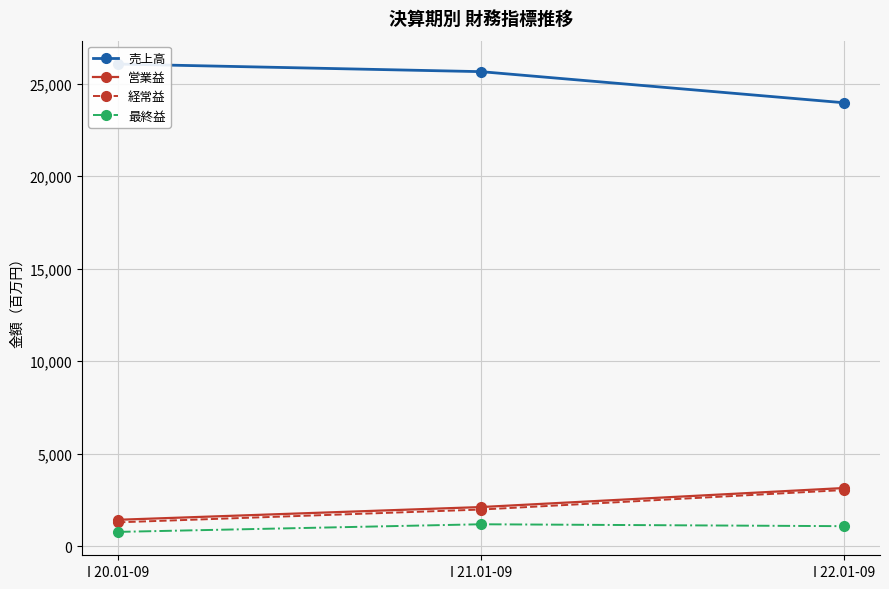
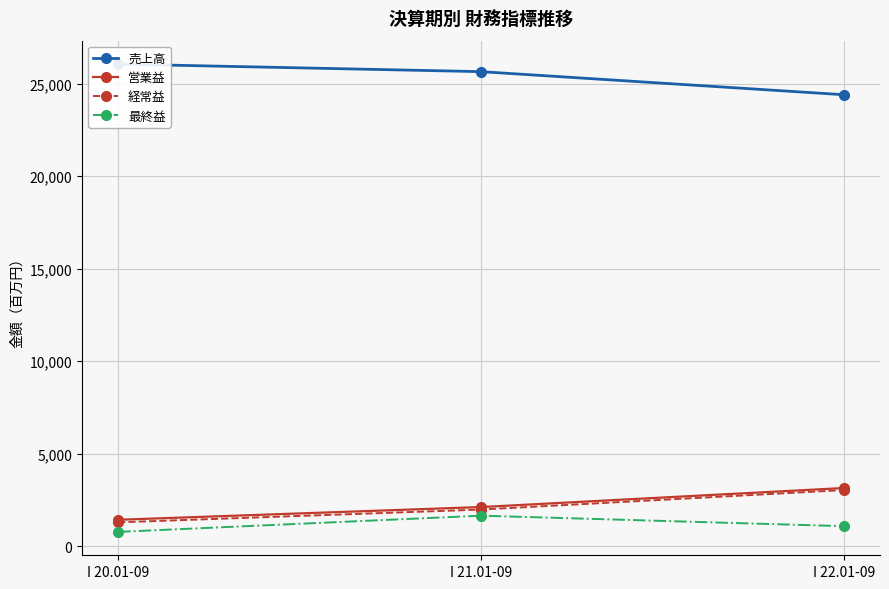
最終益, I 21.01-09: 1,200 -> 1,600
売上高, I 22.01-09: 24,000 -> 24,400
